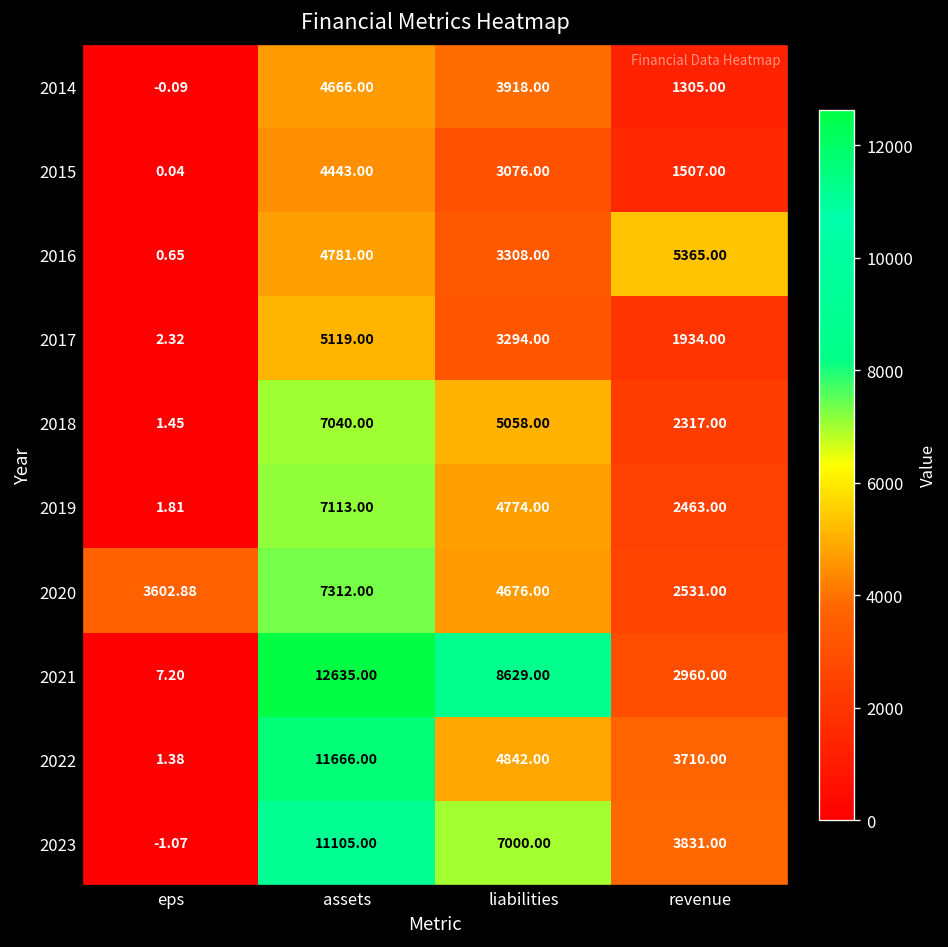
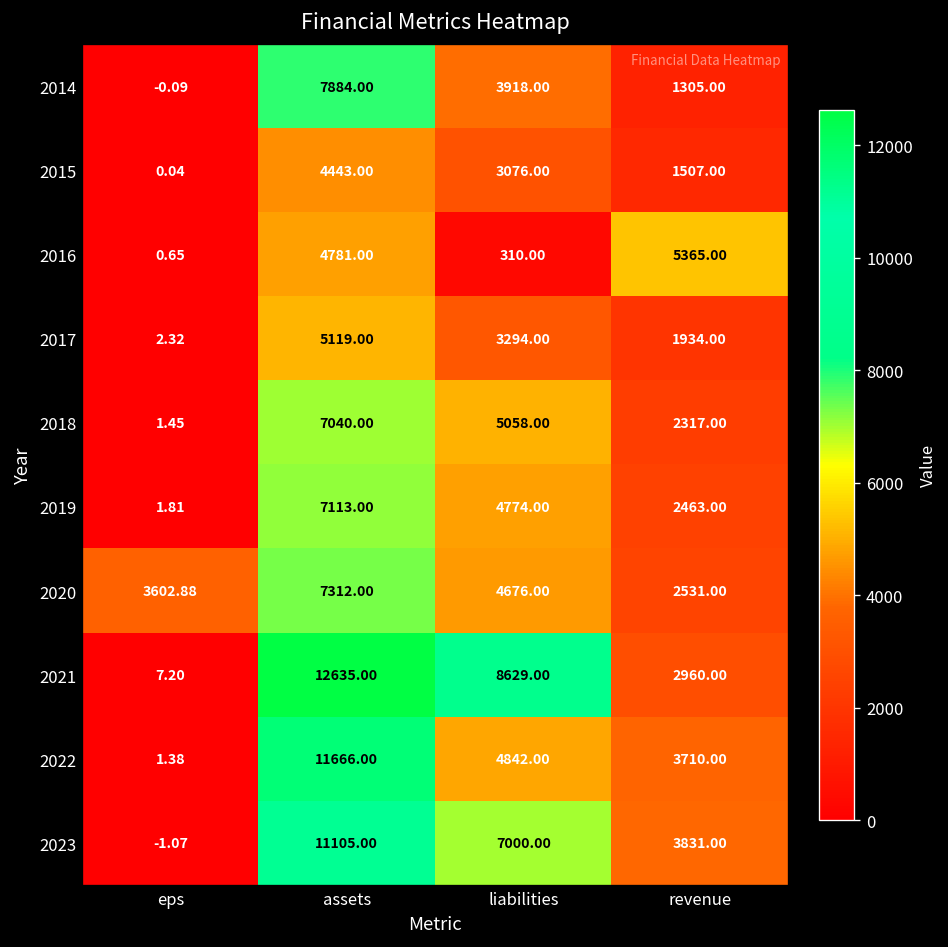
2014, assets: 4666.00 -> 7884.00
2016, liabilities: 3308.00 -> 310.00
